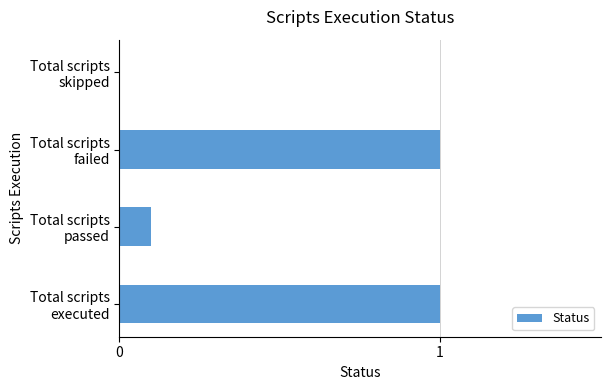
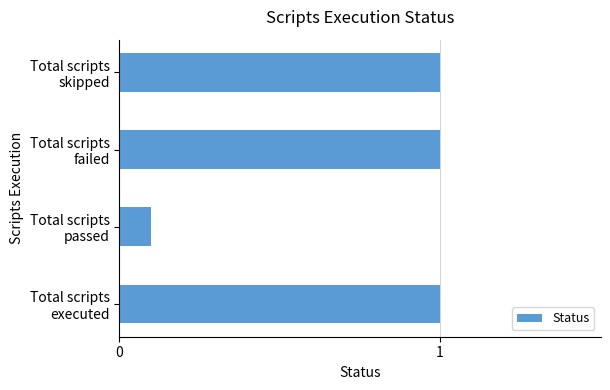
Total scripts skipped: 0 -> 1
